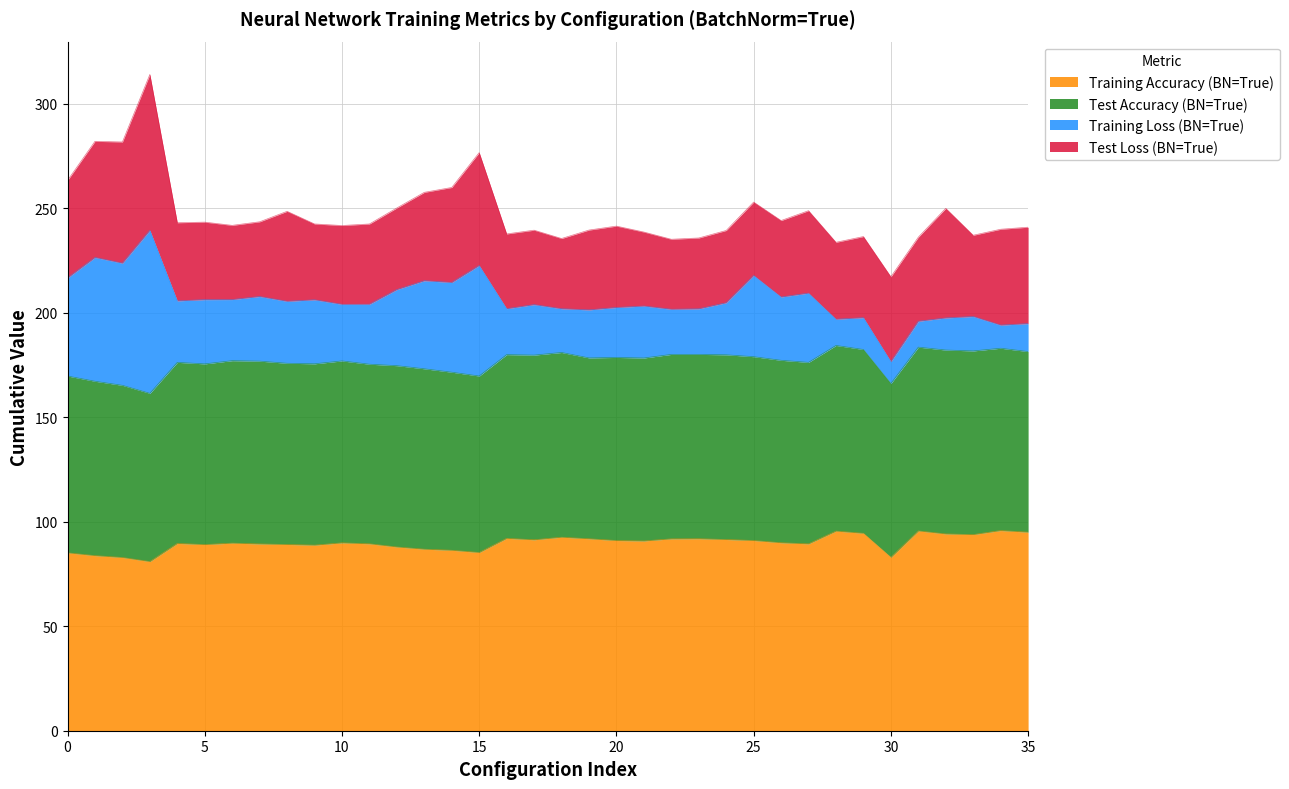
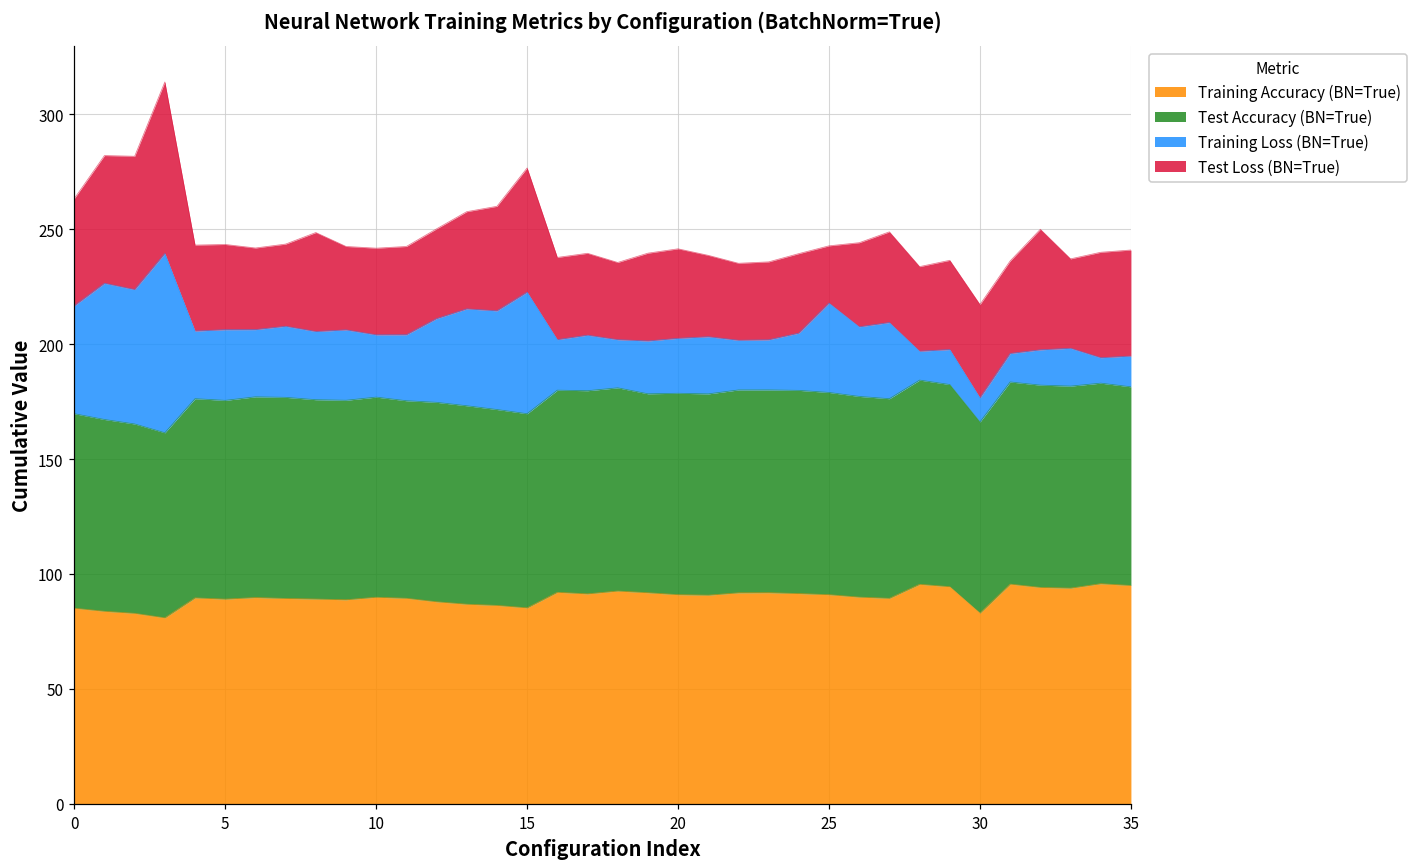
Test Loss (BN=True), 25: 35 -> 25
